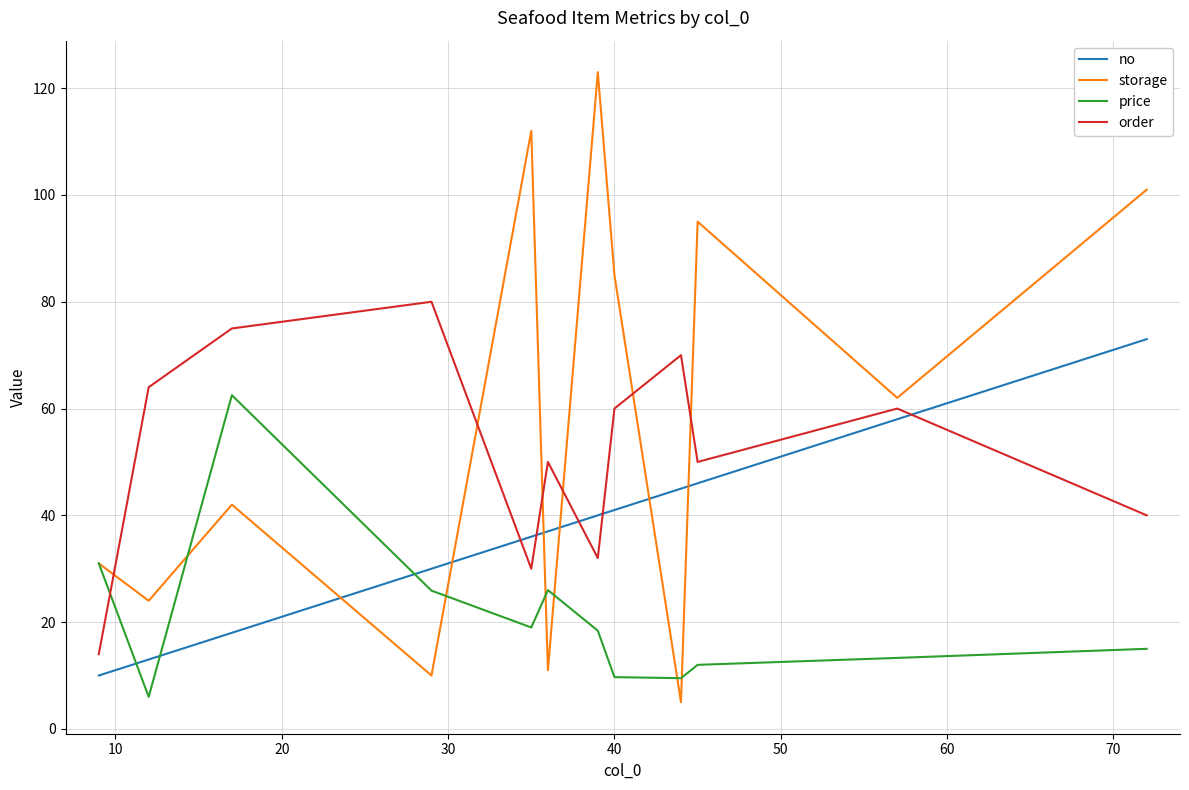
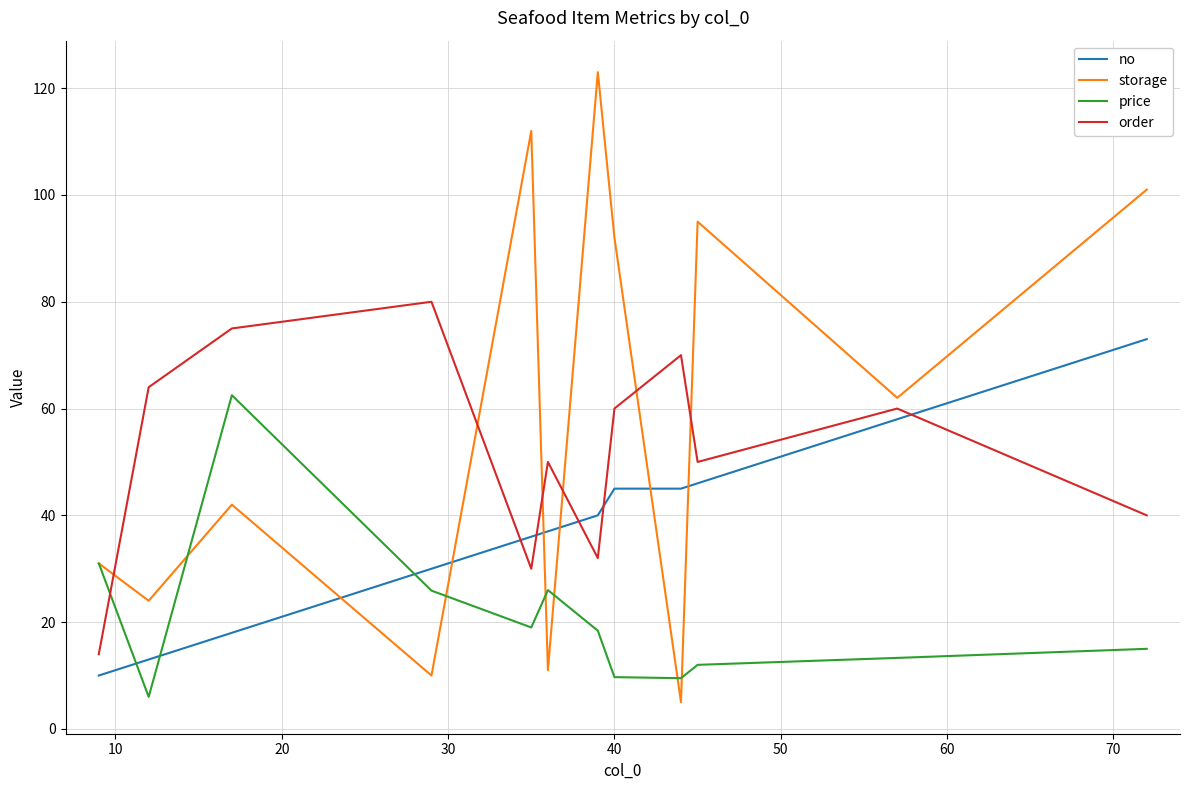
no, 40: 41 -> 45
storage, 40: 85 -> 92
